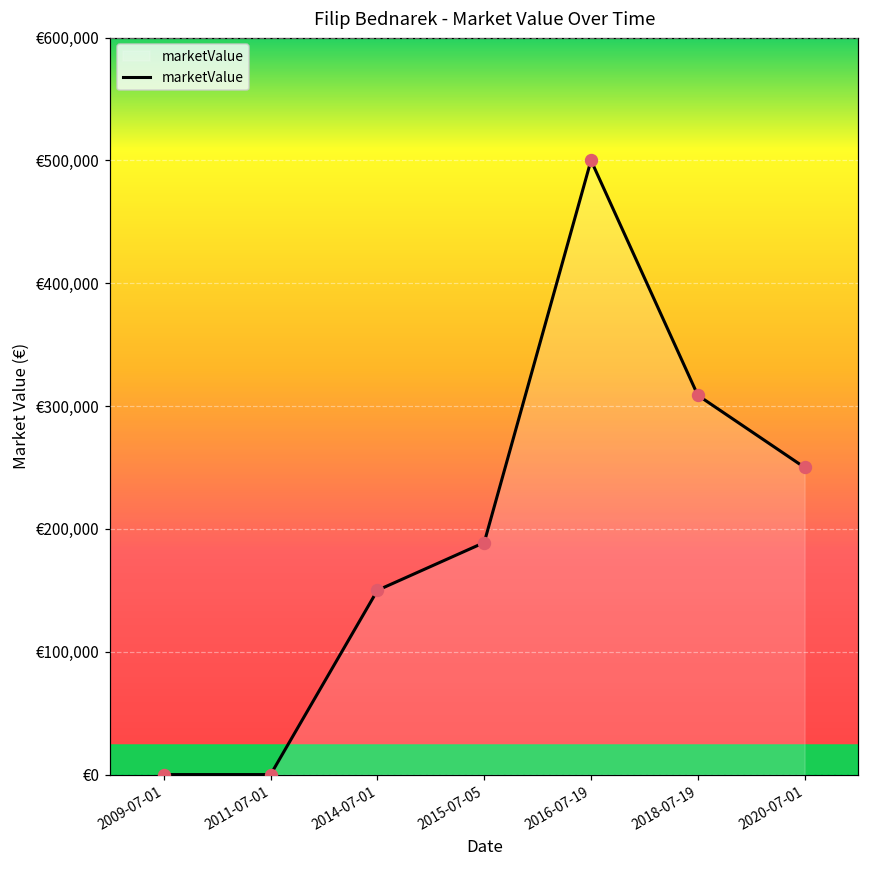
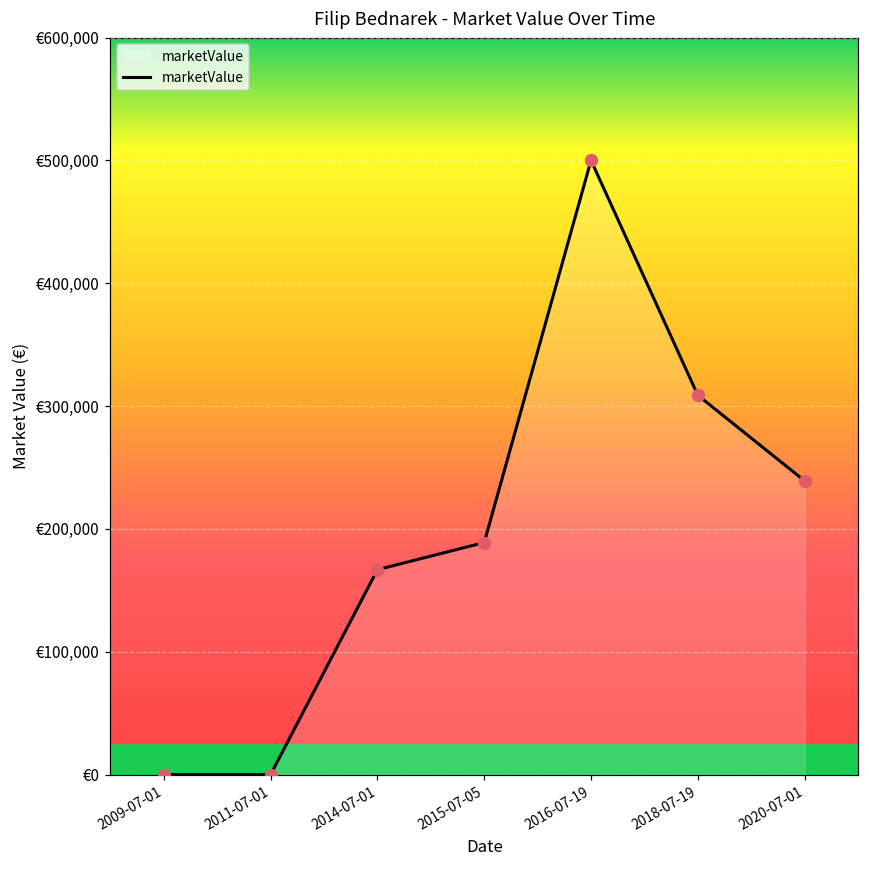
2014-07-01: €150,000 -> €167,000
2020-07-01: €250,000 -> €239,000
